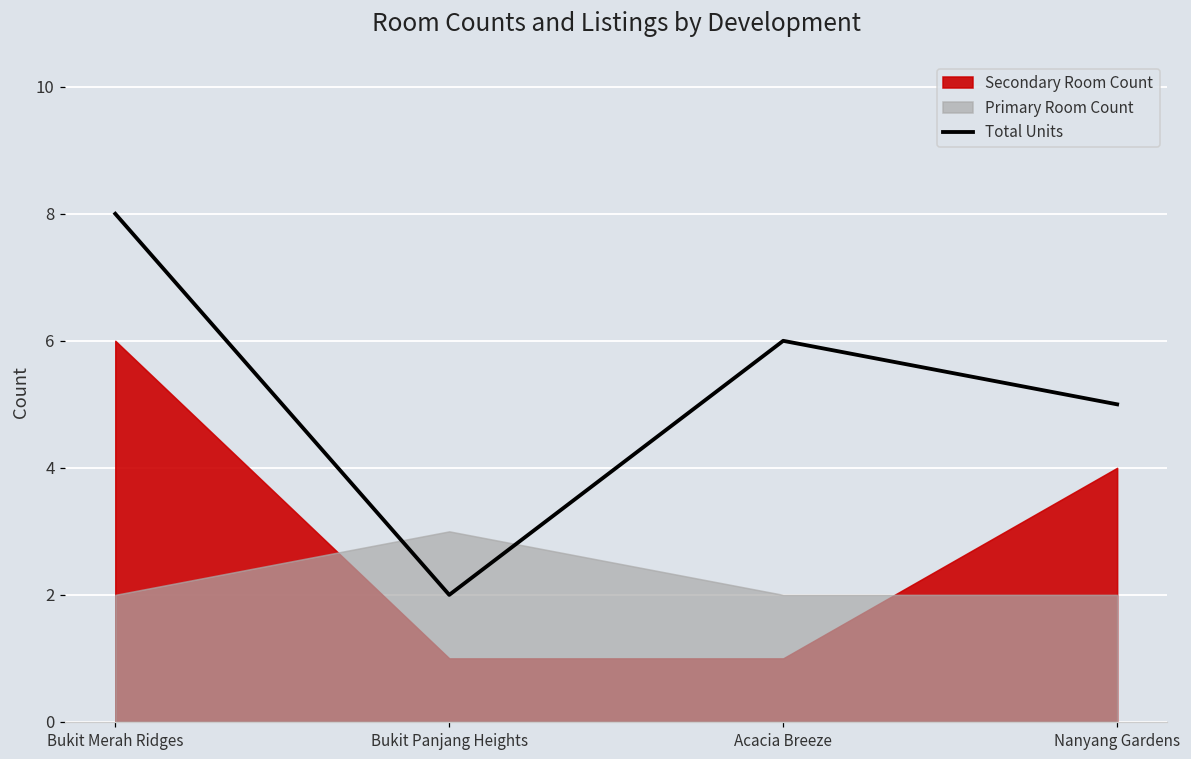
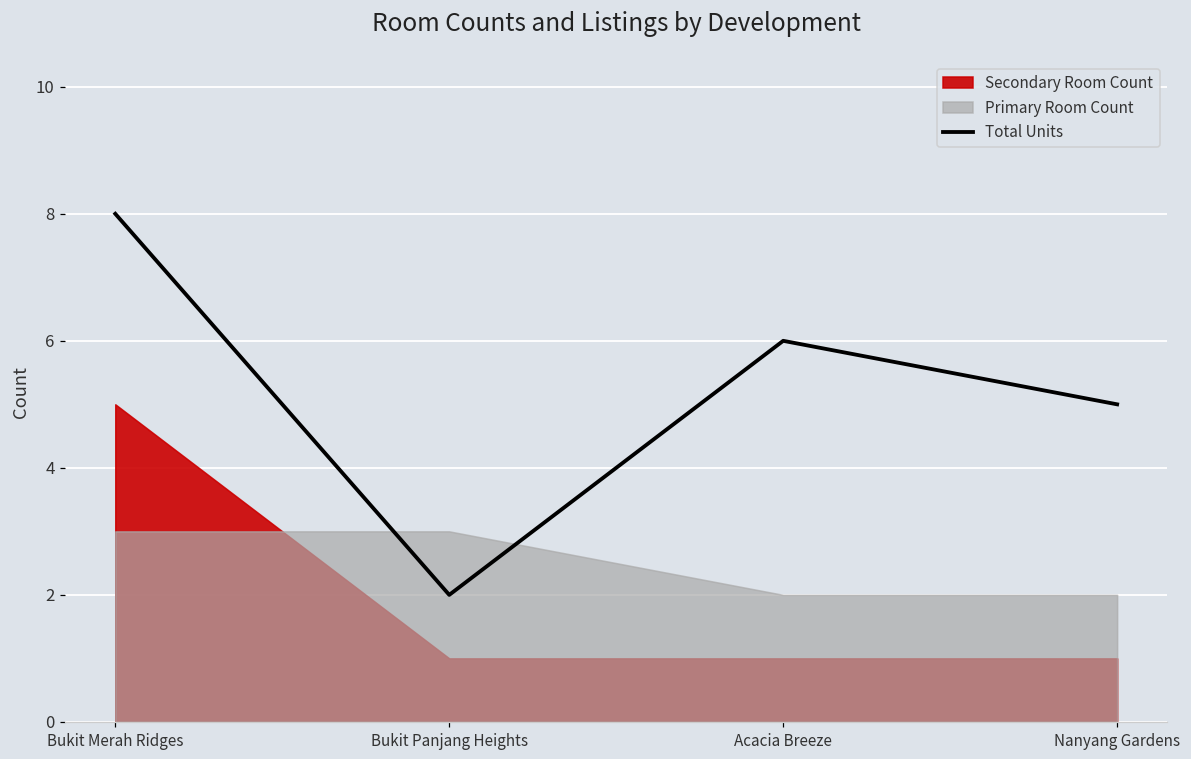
Secondary Room Count, Bukit Merah Ridges: 6 -> 5
Primary Room Count, Bukit Merah Ridges: 2 -> 3
Secondary Room Count, Nanyang Gardens: 4 -> 1
